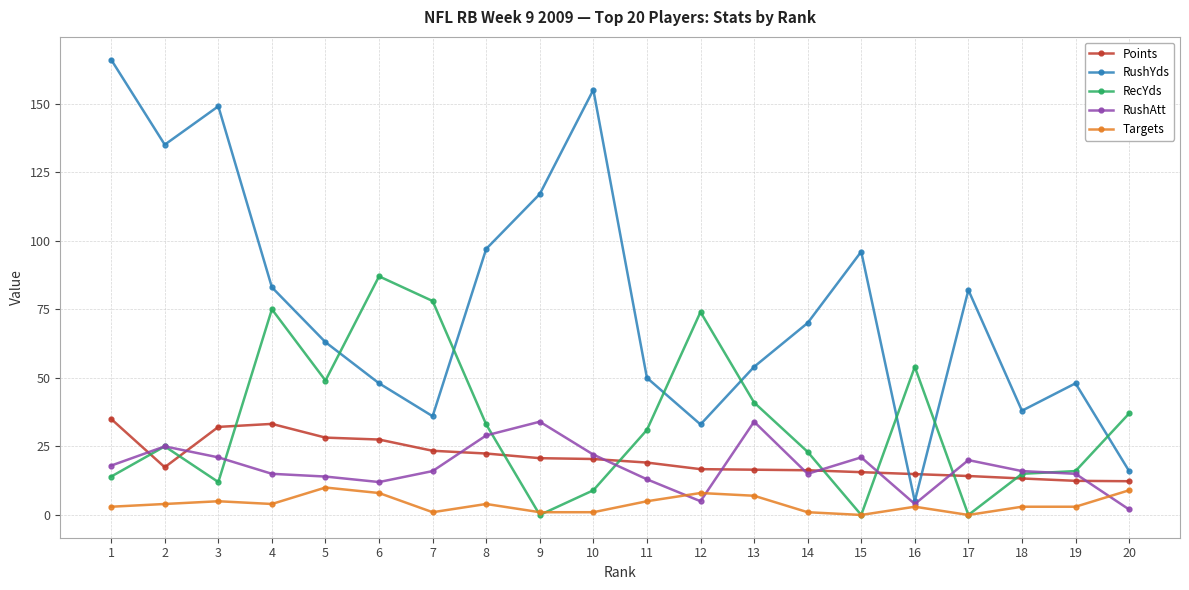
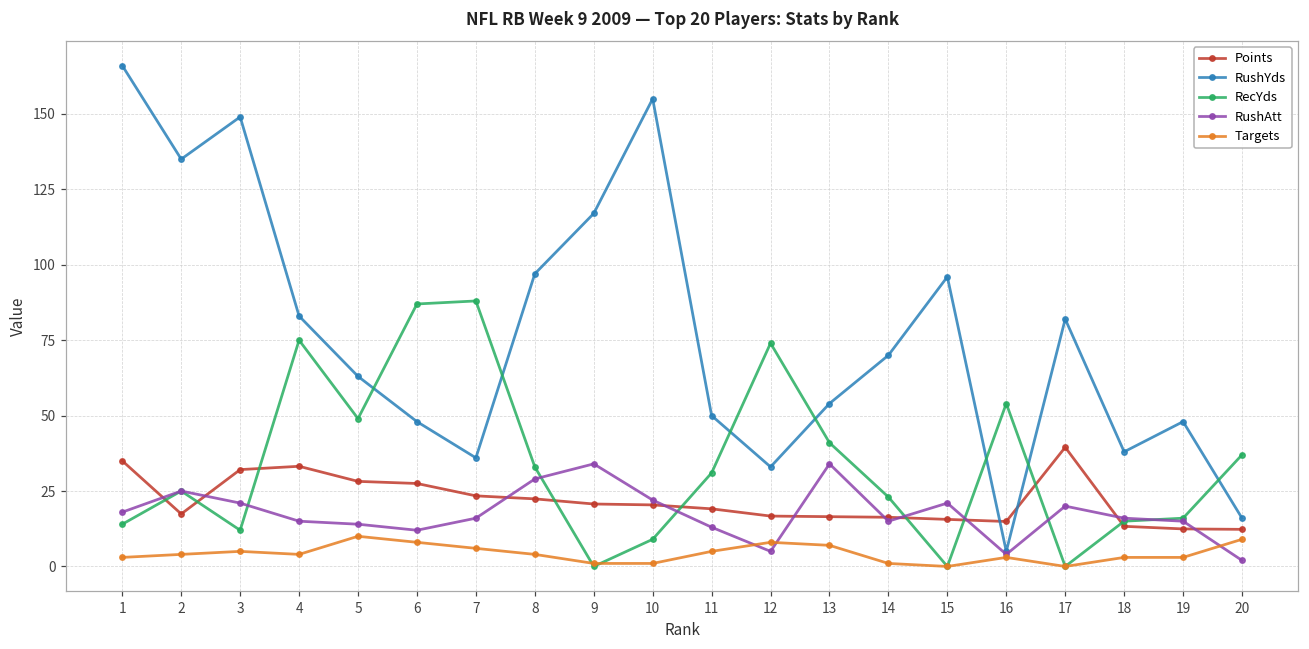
RecYds, 7: 78 -> 88
Targets, 7: 1 -> 6
Points, 17: 14 -> 40
